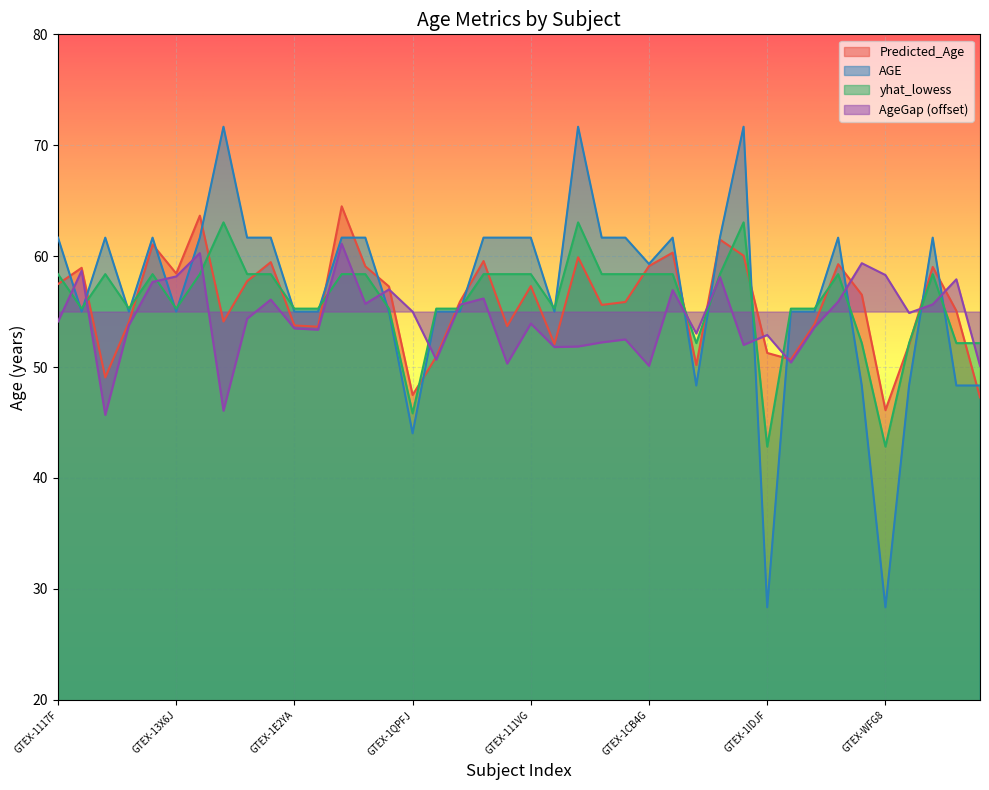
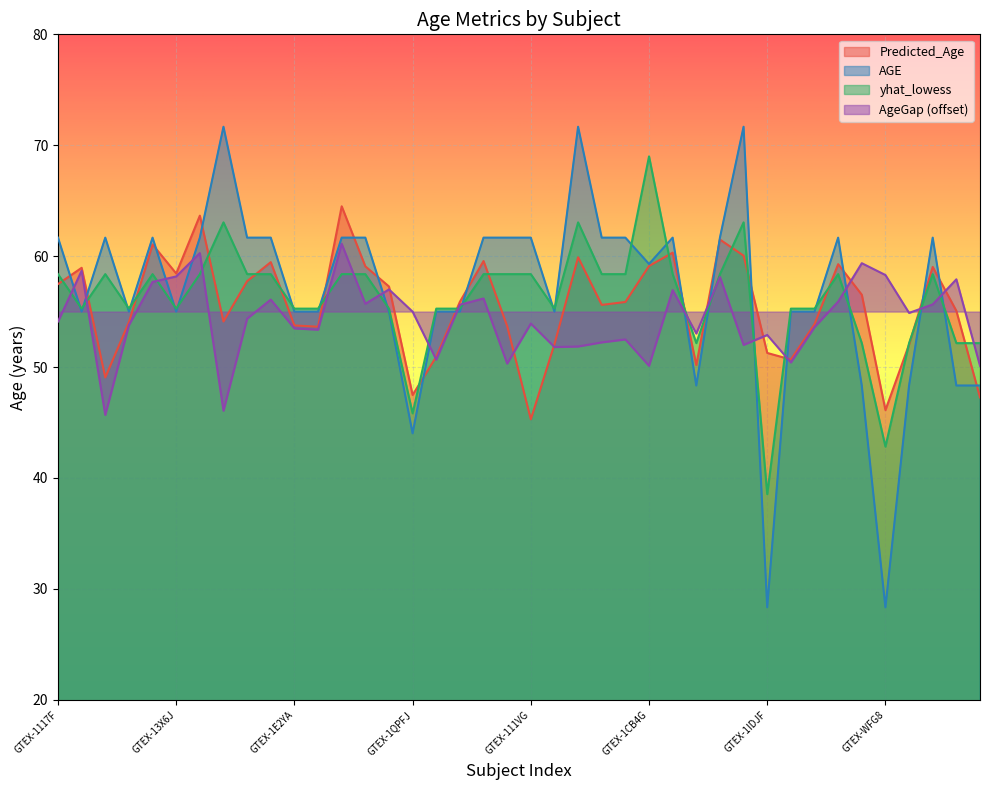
Predicted_Age, GTEX-111VG: 57.3 -> 45.3
yhat_lowess, GTEX-1CB4G: 58.4 -> 69.0
yhat_lowess, GTEX-1IDJF: 42.8 -> 38.5
